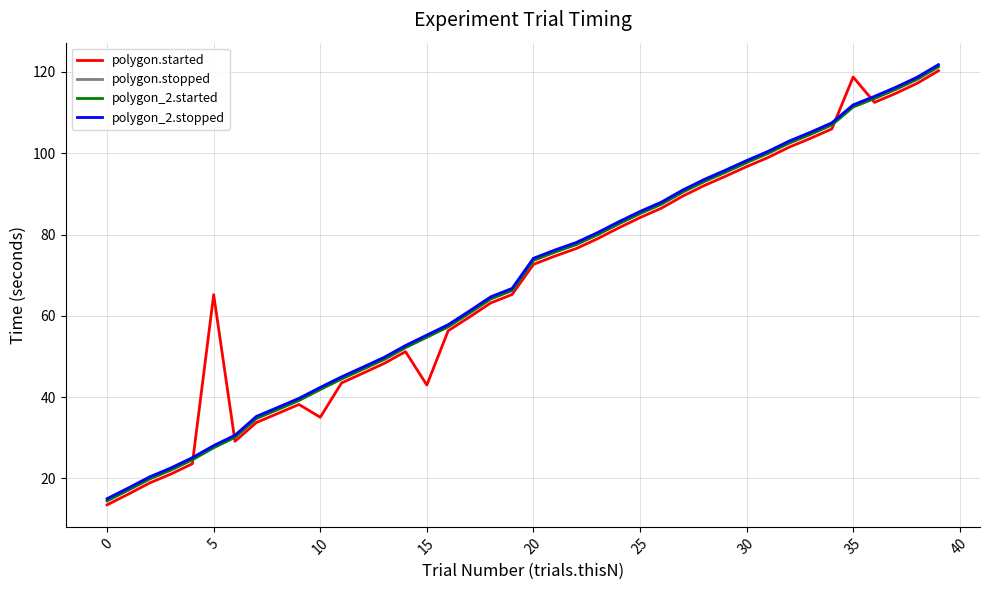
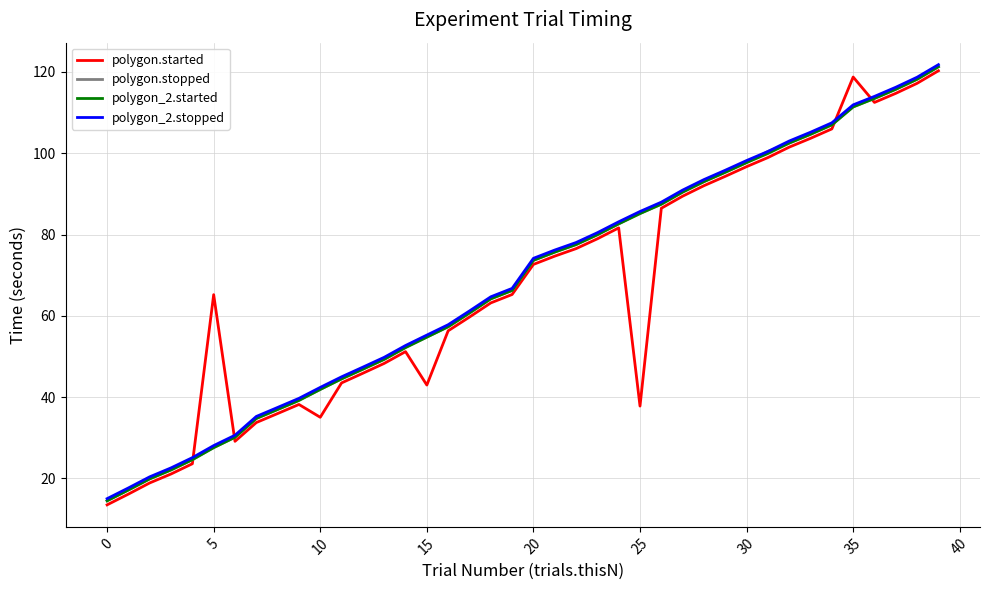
polygon.started, 25: 84 -> 38
